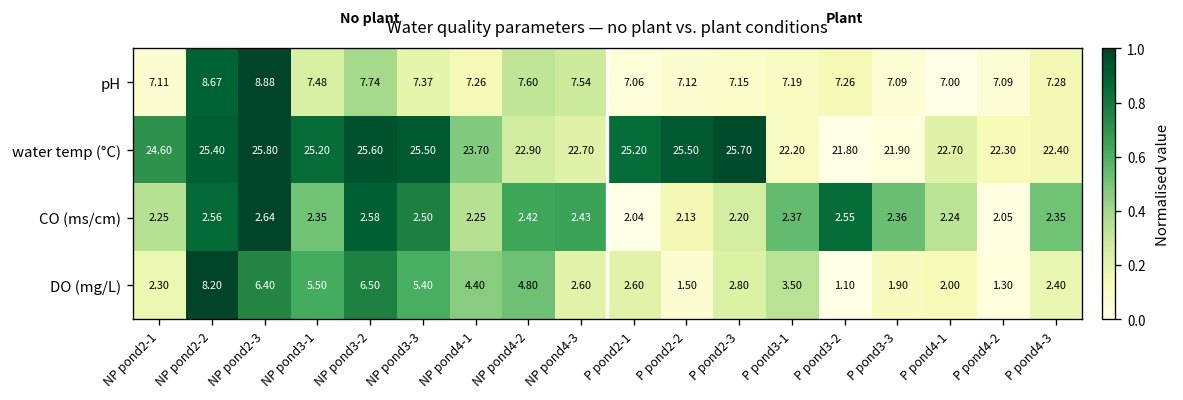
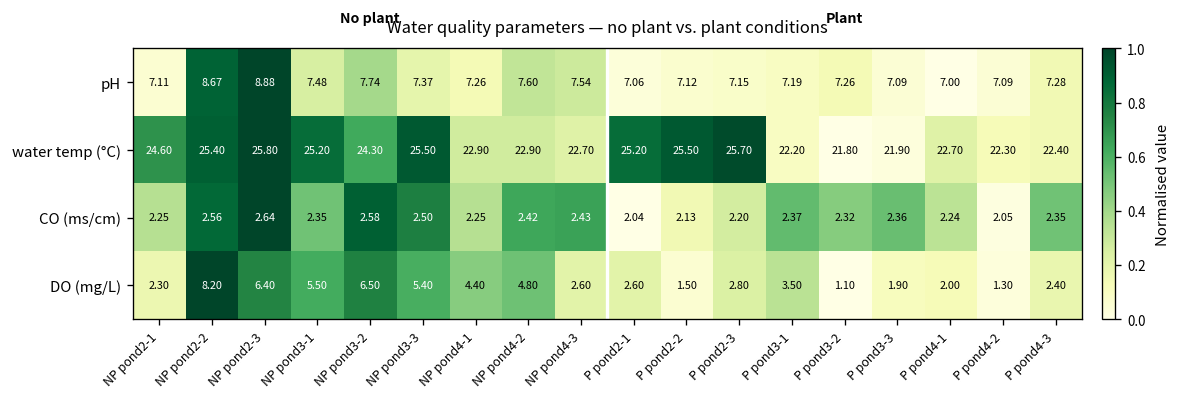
water temp (°C), NP pond3-2: 25.60 -> 24.30
water temp (°C), NP pond4-1: 23.70 -> 22.90
CO (ms/cm), P pond3-2: 2.55 -> 2.32
